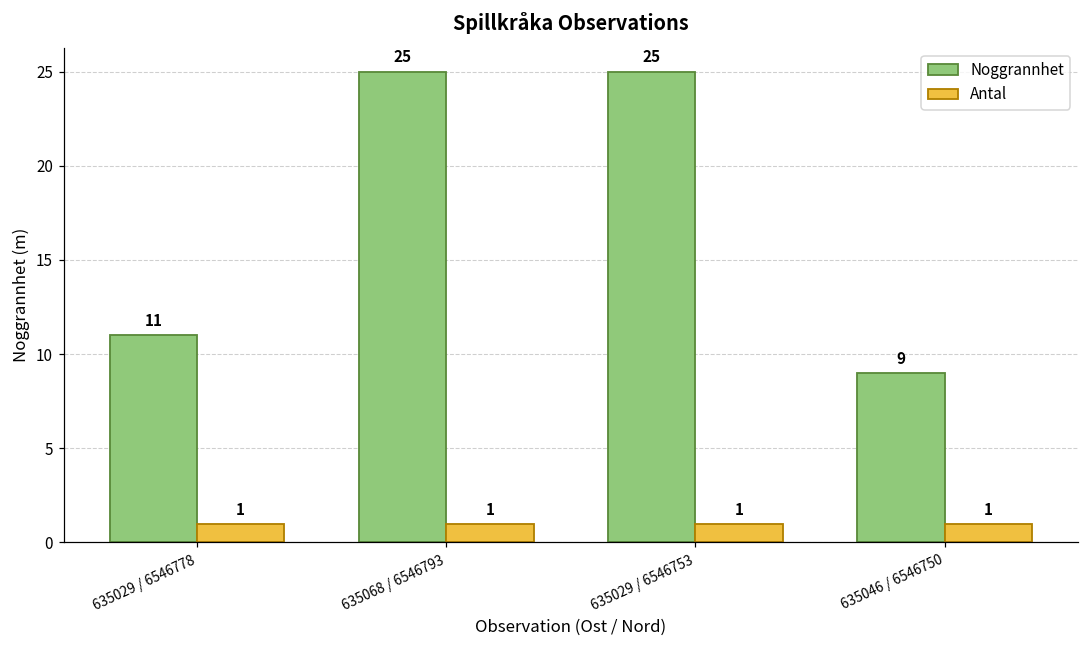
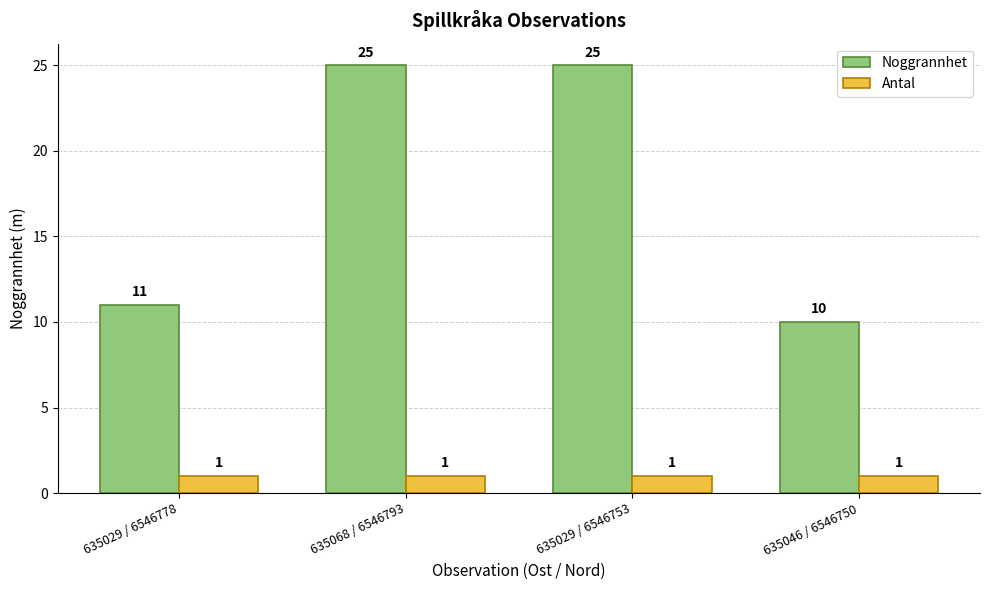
Noggrannhet, 635046 / 6546750: 9 -> 10
